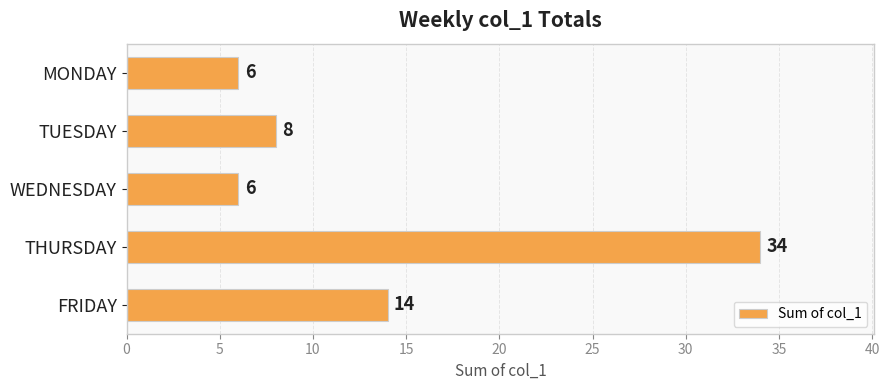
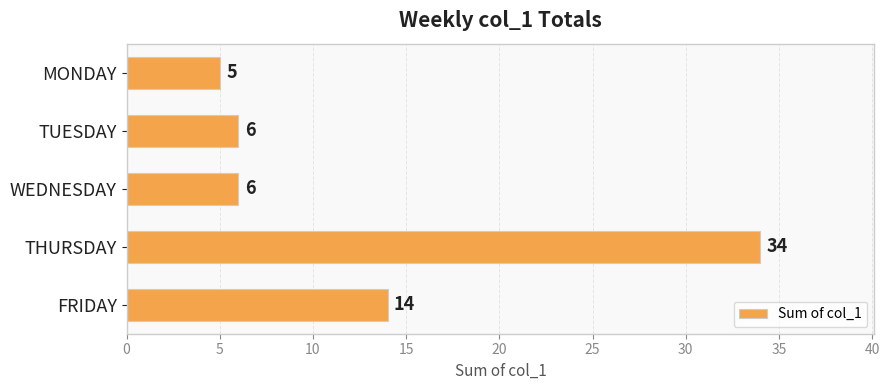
MONDAY: 6 -> 5
TUESDAY: 8 -> 6
